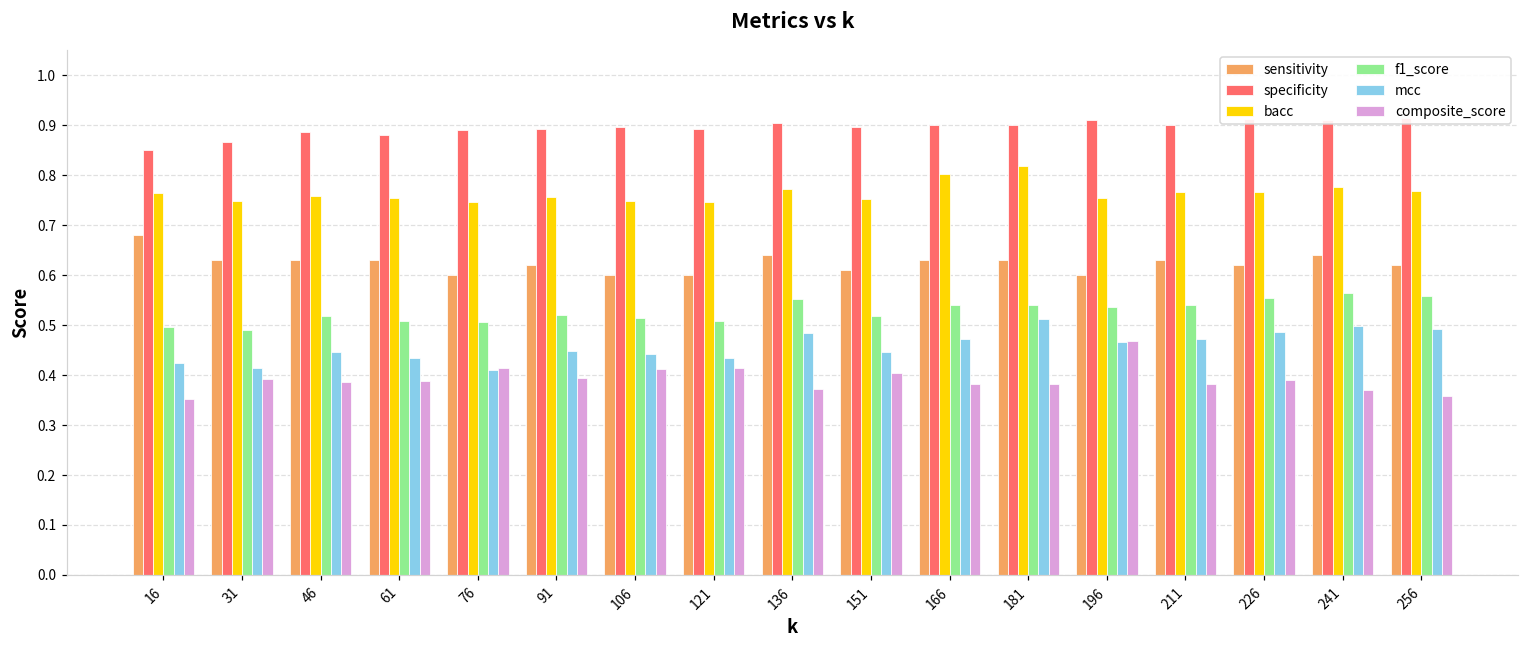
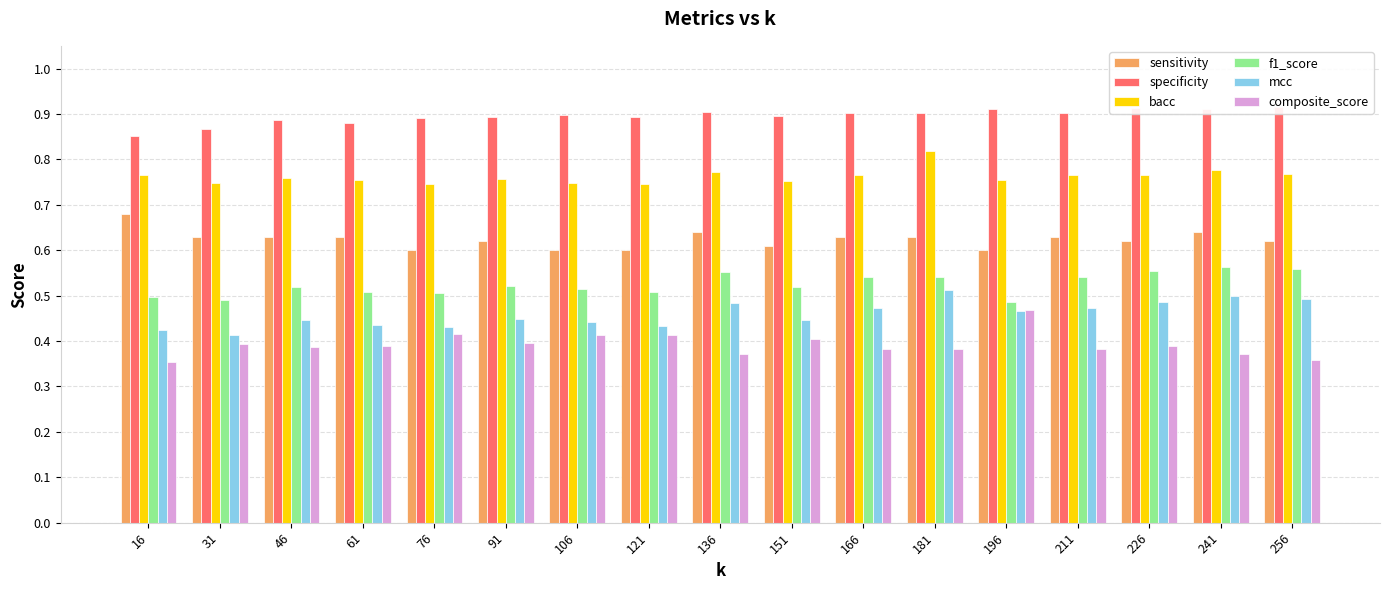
mcc, 76: 0.41 -> 0.43
bacc, 166: 0.80 -> 0.77
f1_score, 196: 0.54 -> 0.49
